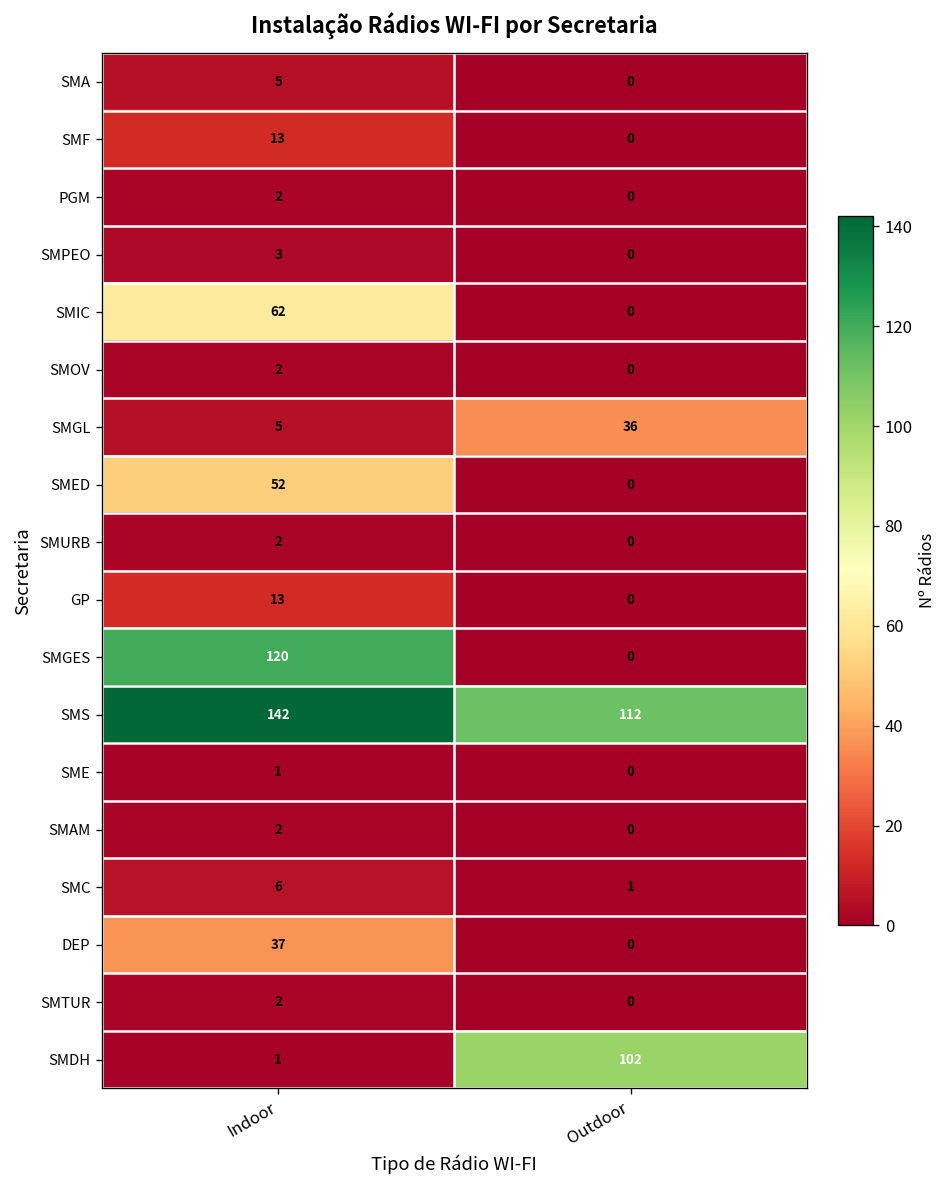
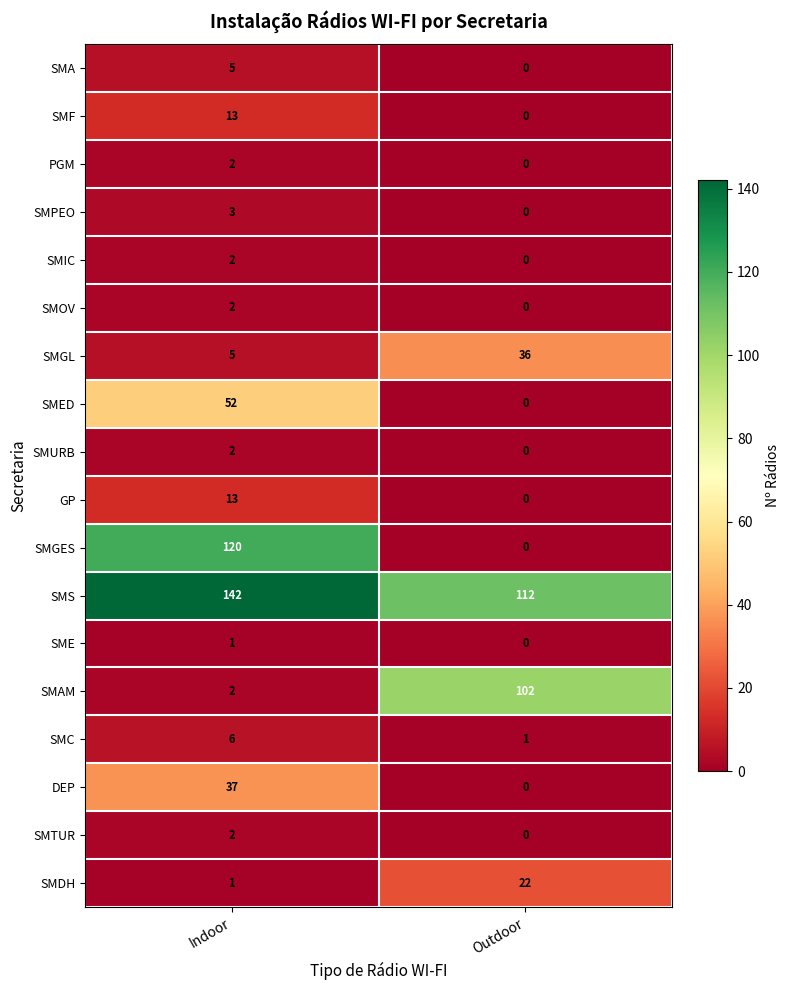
SMIC, Indoor: 62 -> 2
SMAM, Outdoor: 0 -> 102
SMDH, Outdoor: 102 -> 22
